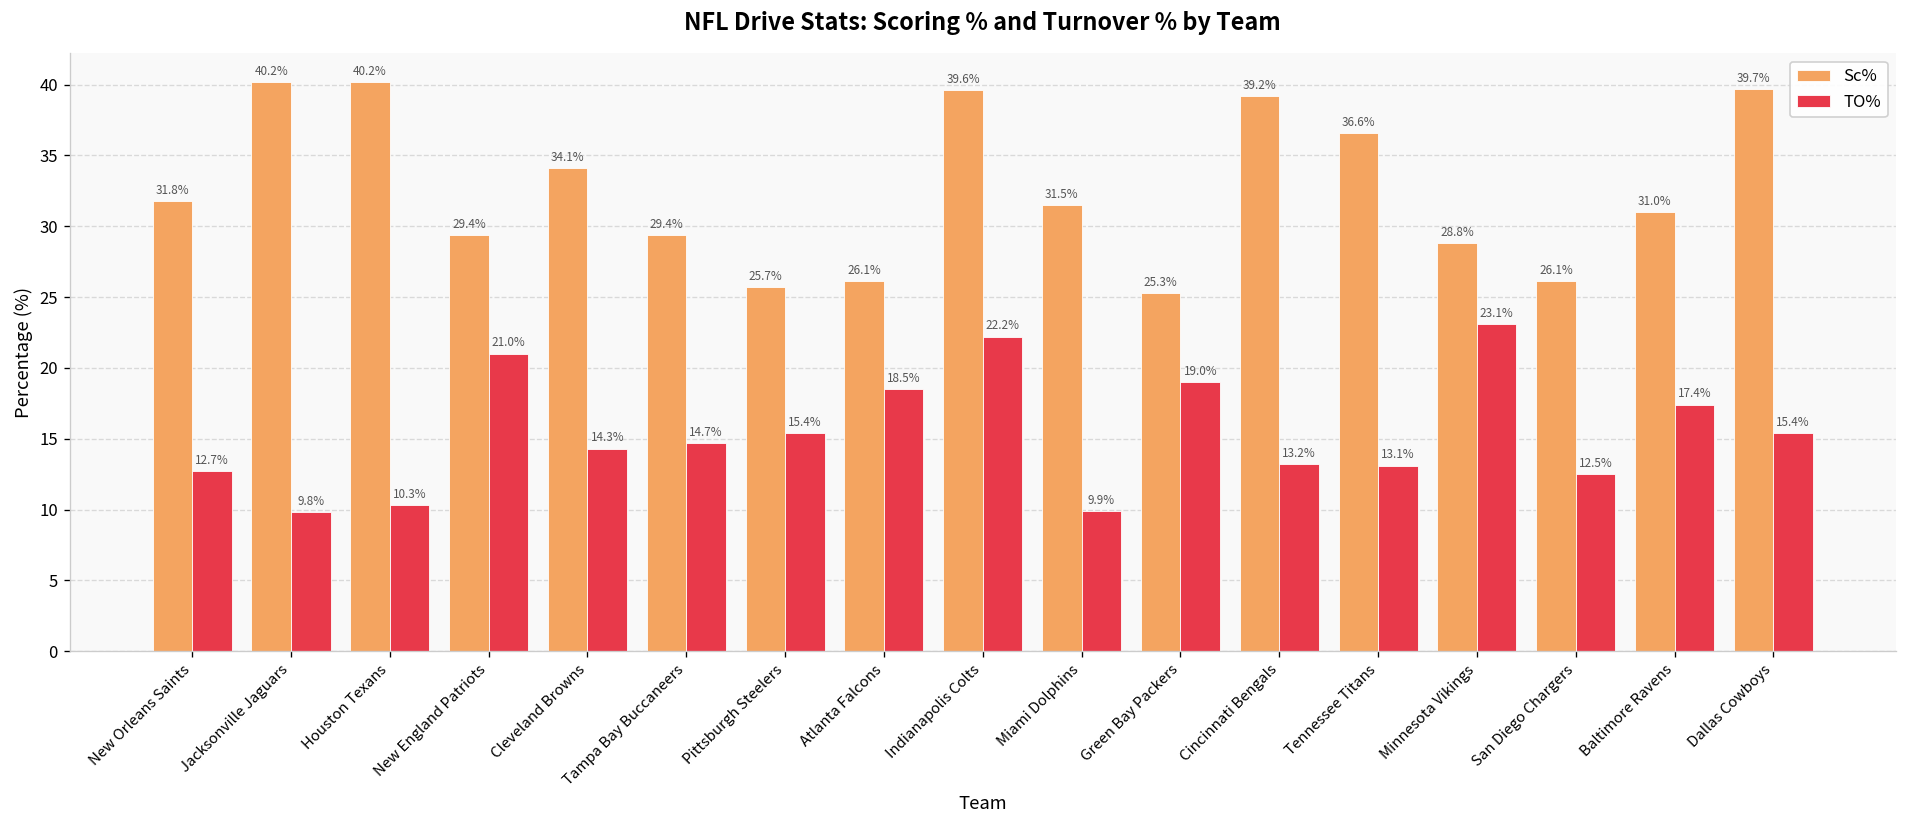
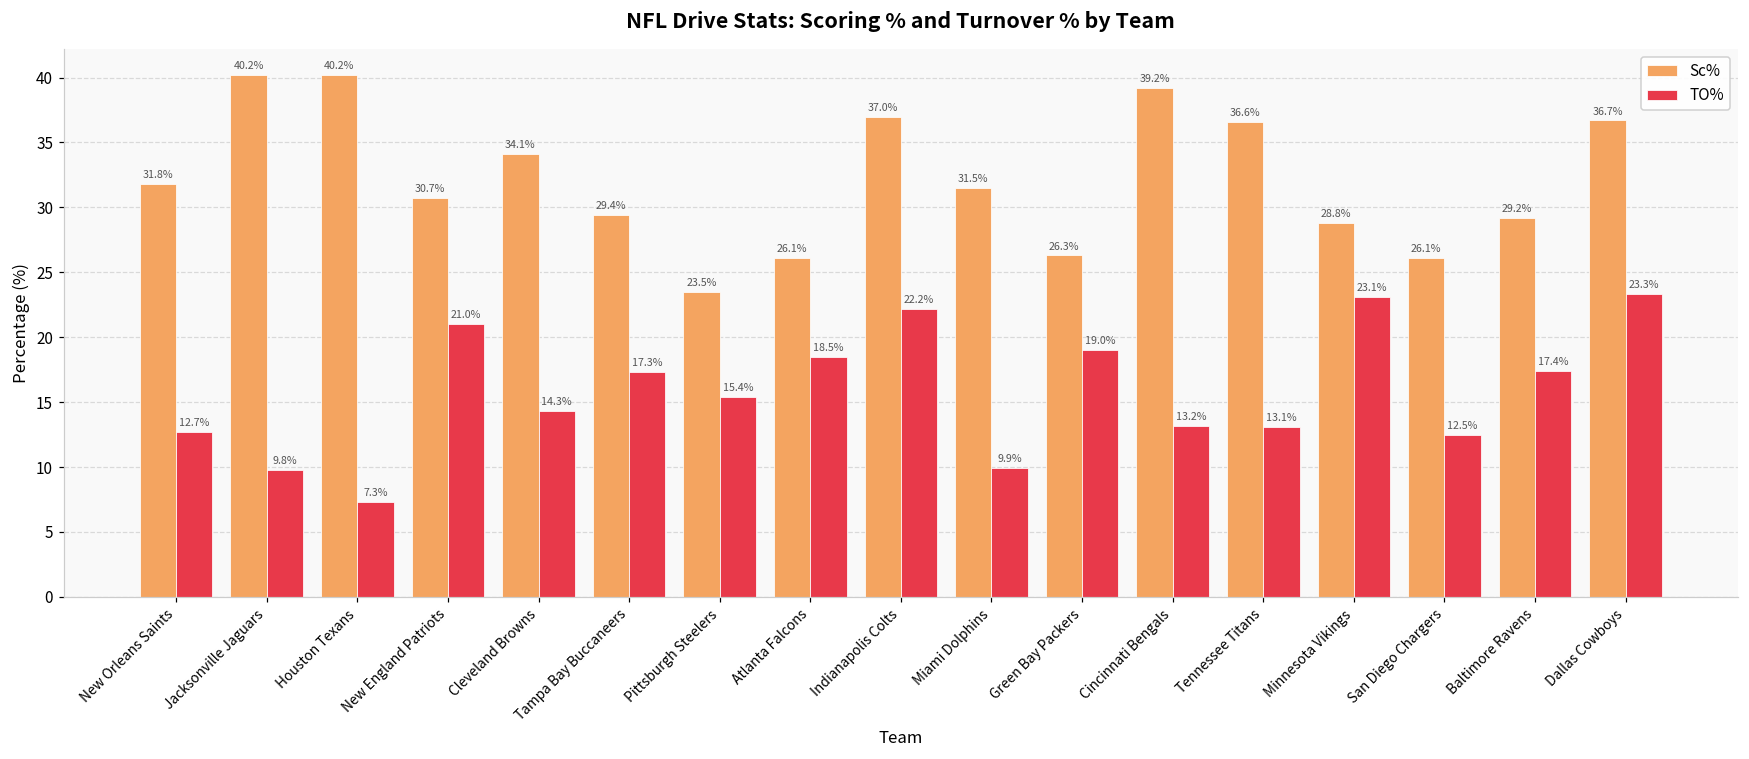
TO%, Houston Texans: 10.3% -> 7.3%
Sc%, New England Patriots: 29.4% -> 30.7%
TO%, Tampa Bay Buccaneers: 14.7% -> 17.3%
Sc%, Pittsburgh Steelers: 25.7% -> 23.5%
Sc%, Indianapolis Colts: 39.6% -> 37.0%
Sc%, Green Bay Packers: 25.3% -> 26.3%
Sc%, Baltimore Ravens: 31.0% -> 29.2%
Sc%, Dallas Cowboys: 39.7% -> 36.7%
TO%, Dallas Cowboys: 15.4% -> 23.3%
